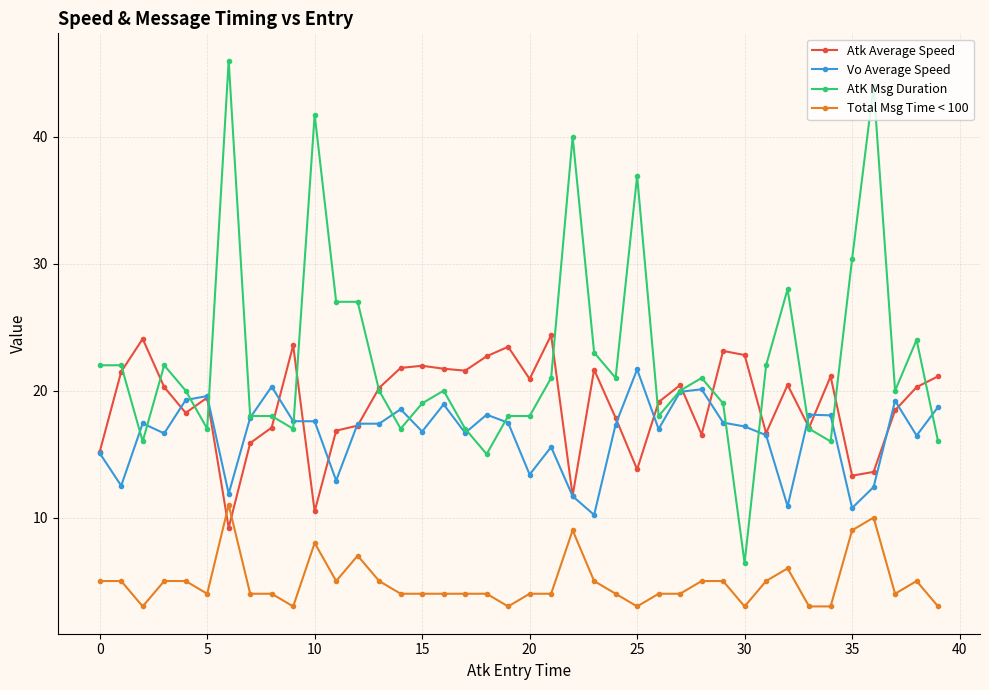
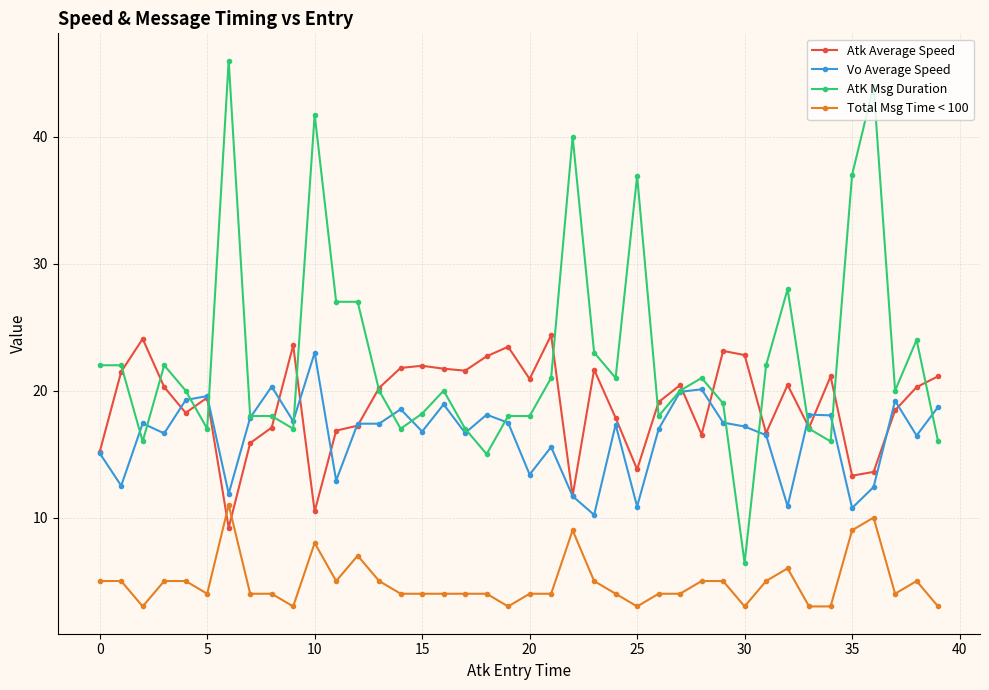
Vo Average Speed, 10: 17.6 -> 23.0
AtK Msg Duration, 15: 19.0 -> 18.2
Vo Average Speed, 25: 21.7 -> 10.9
AtK Msg Duration, 35: 30.4 -> 37.0
